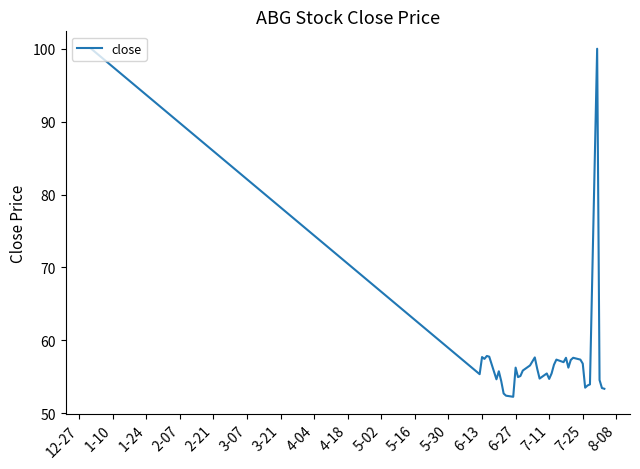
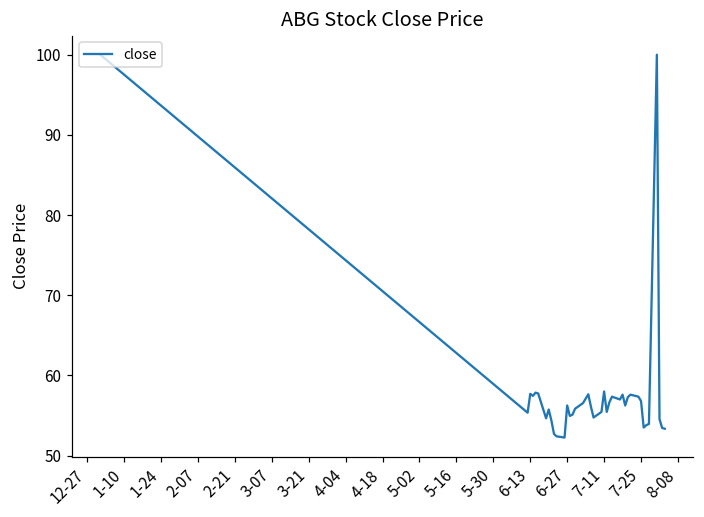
7-11: 55 -> 58
